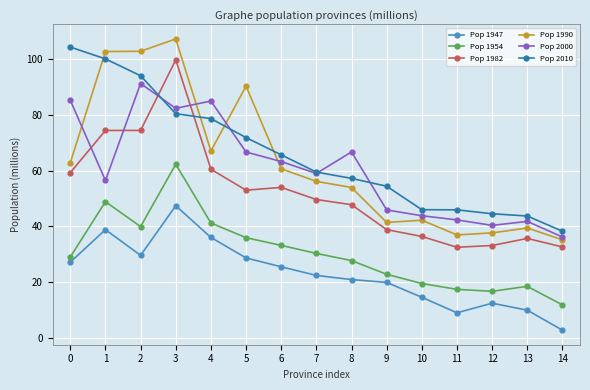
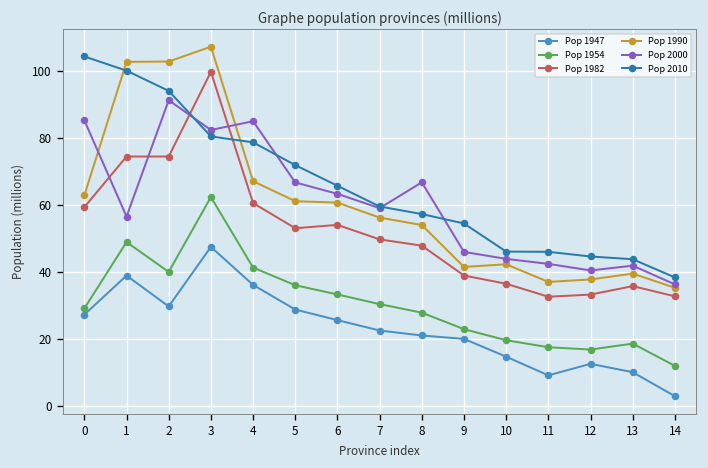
Pop 1990, 5: 90 -> 61
